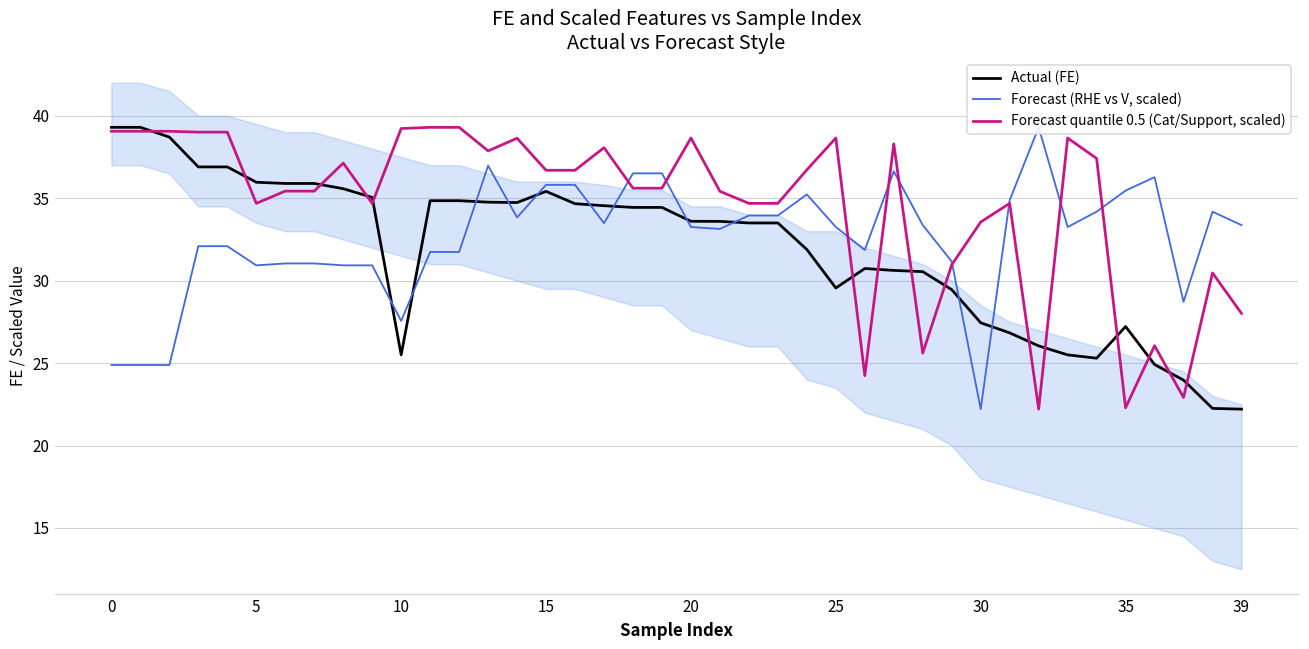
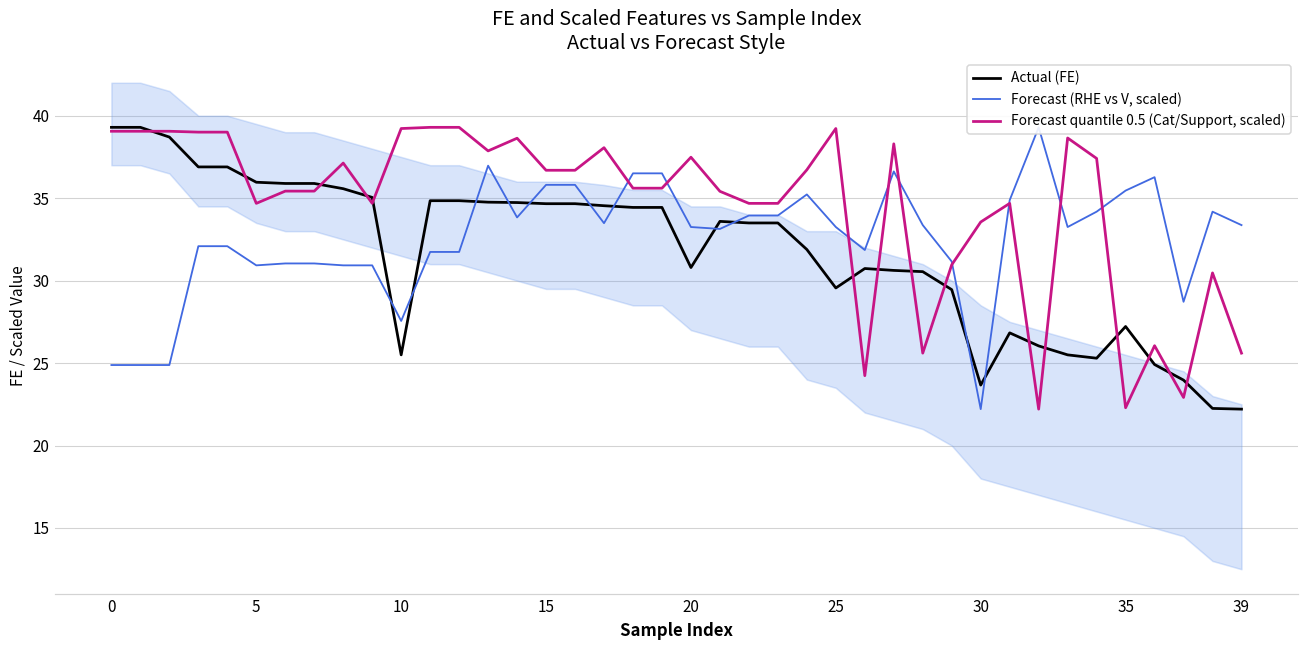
Actual (FE), 15: 35.4 -> 34.7
Actual (FE), 20: 33.6 -> 30.8
Forecast quantile 0.5 (Cat/Support, scaled), 20: 38.7 -> 37.5
Forecast quantile 0.5 (Cat/Support, scaled), 25: 38.7 -> 39.2
Actual (FE), 30: 27.4 -> 23.7
Forecast quantile 0.5 (Cat/Support, scaled), 39: 28.0 -> 25.6
